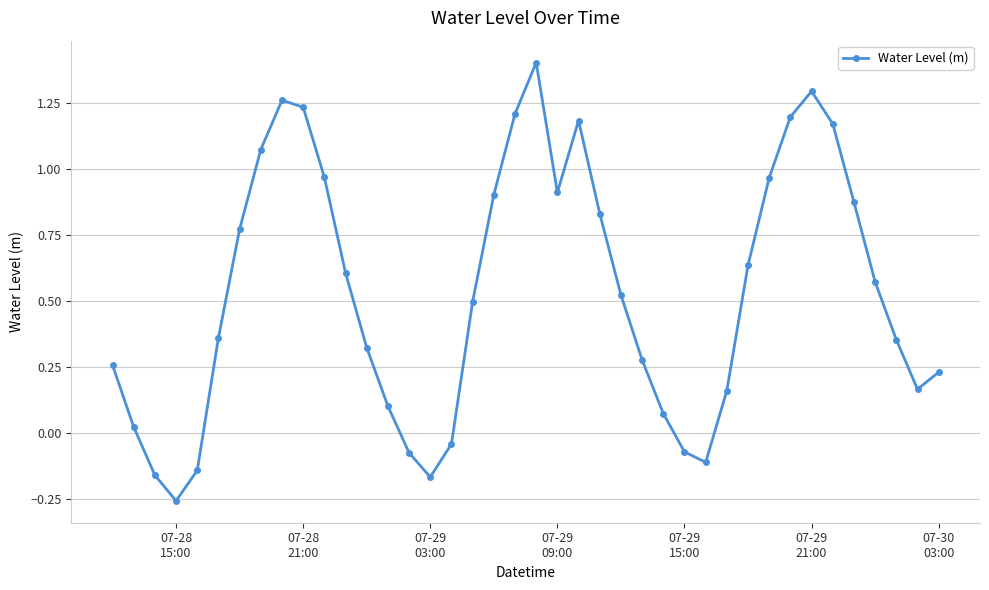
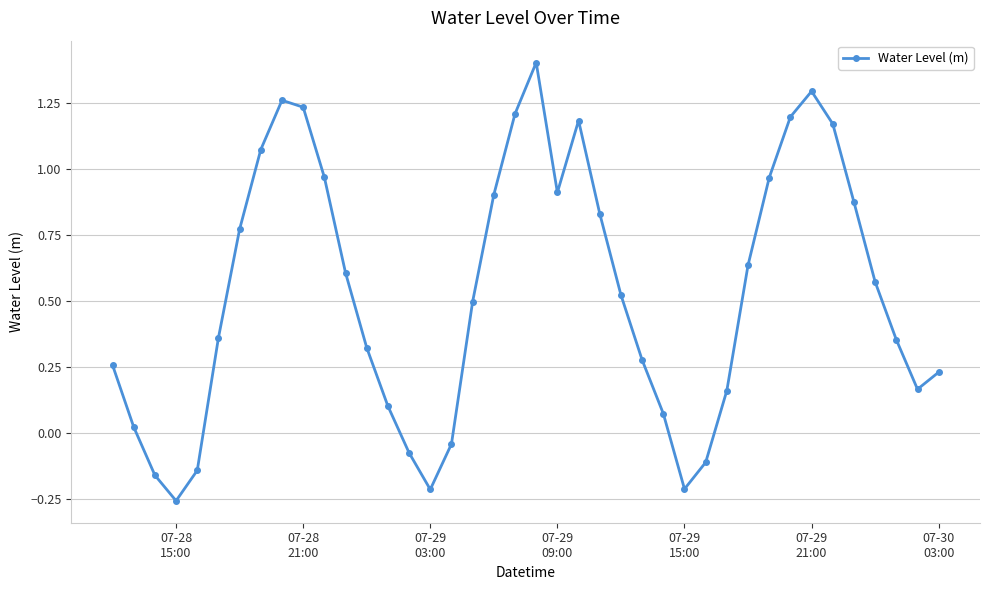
07-29 03:00: -0.17 -> -0.21
07-29 15:00: -0.07 -> -0.21
